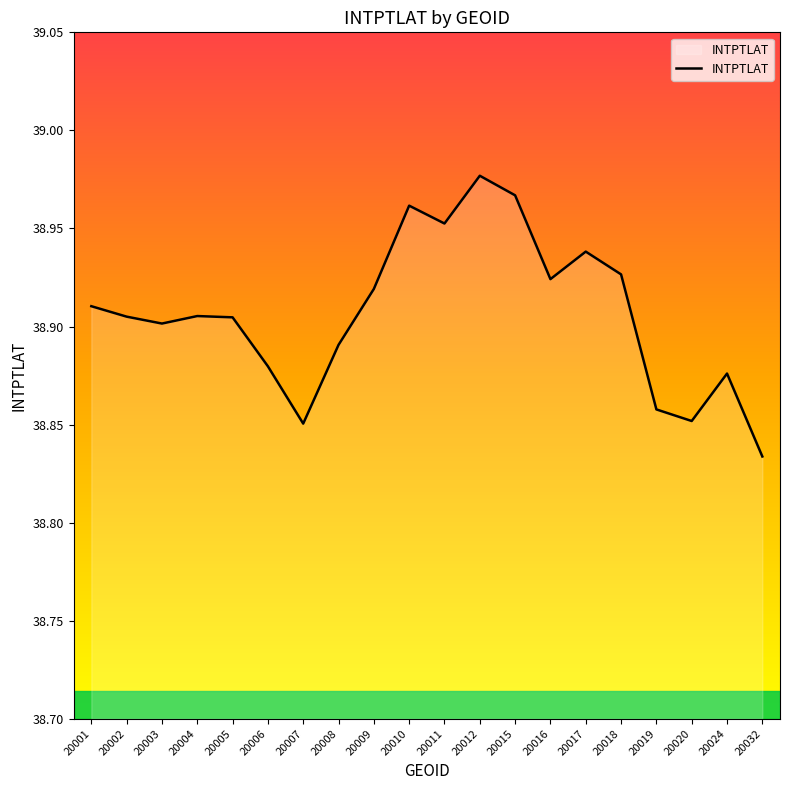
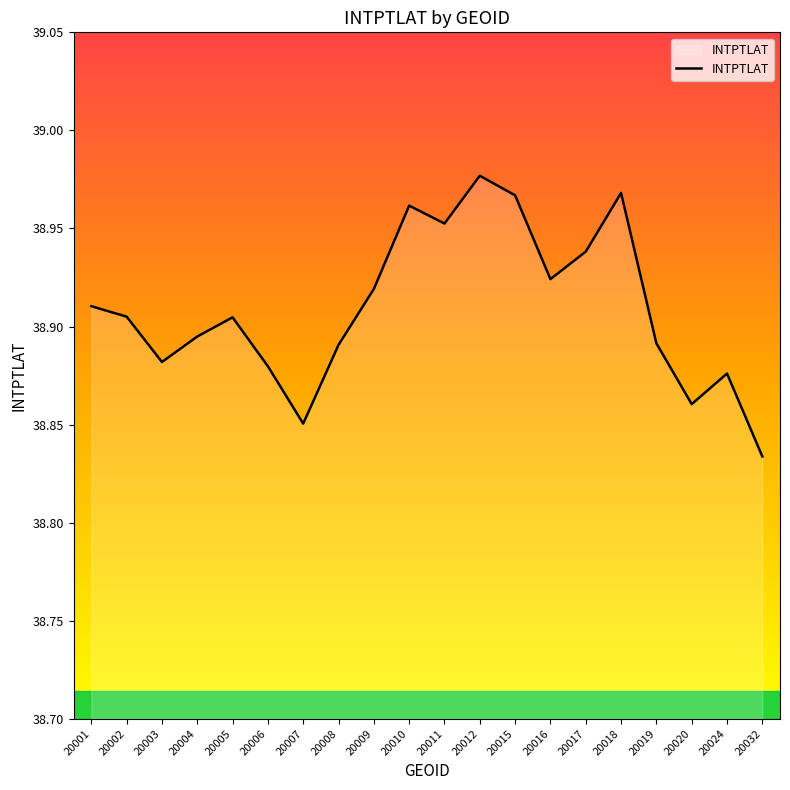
20003: 38.902 -> 38.882
20004: 38.905 -> 38.895
20018: 38.927 -> 38.968
20019: 38.858 -> 38.891
20020: 38.852 -> 38.860
